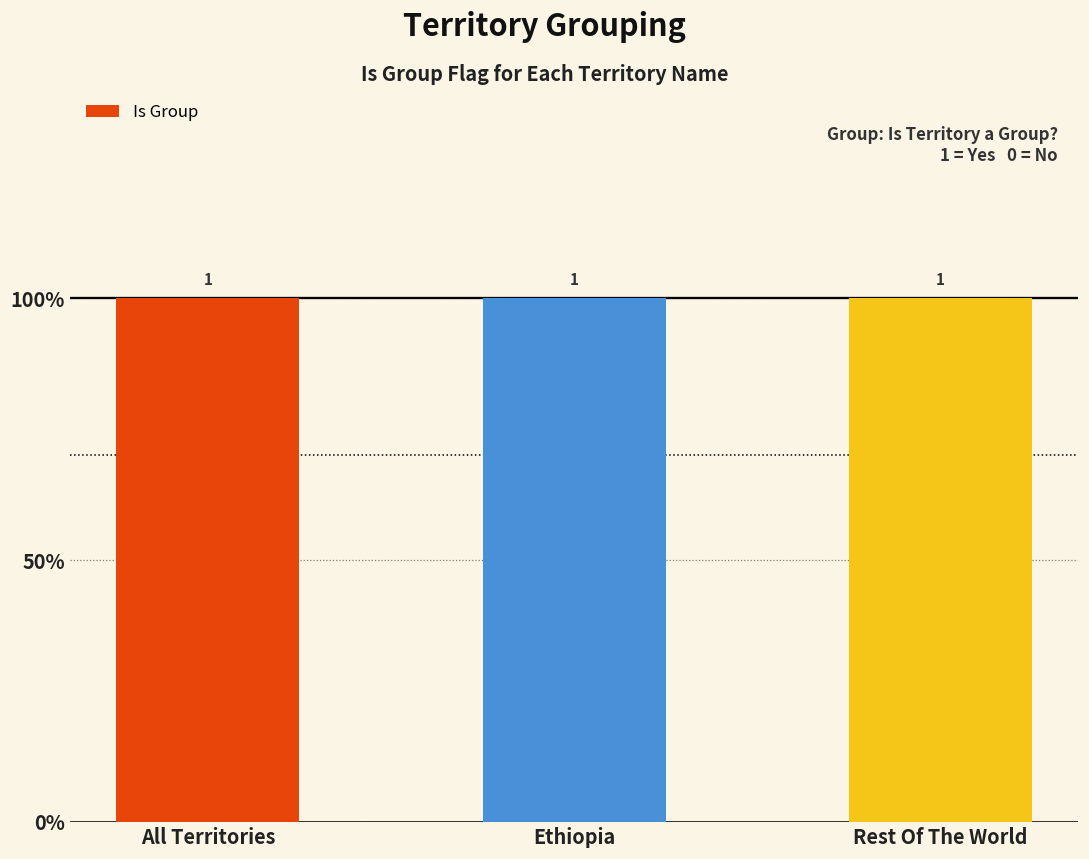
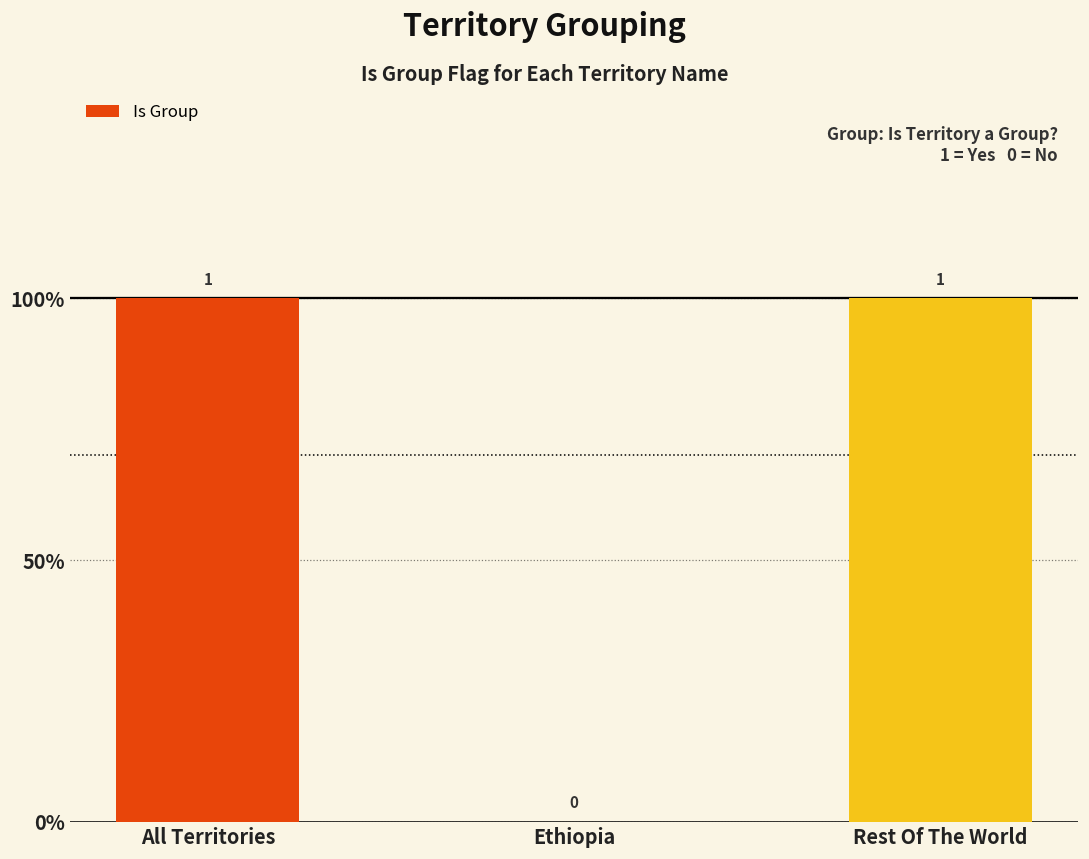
Ethiopia: 1 -> 0
